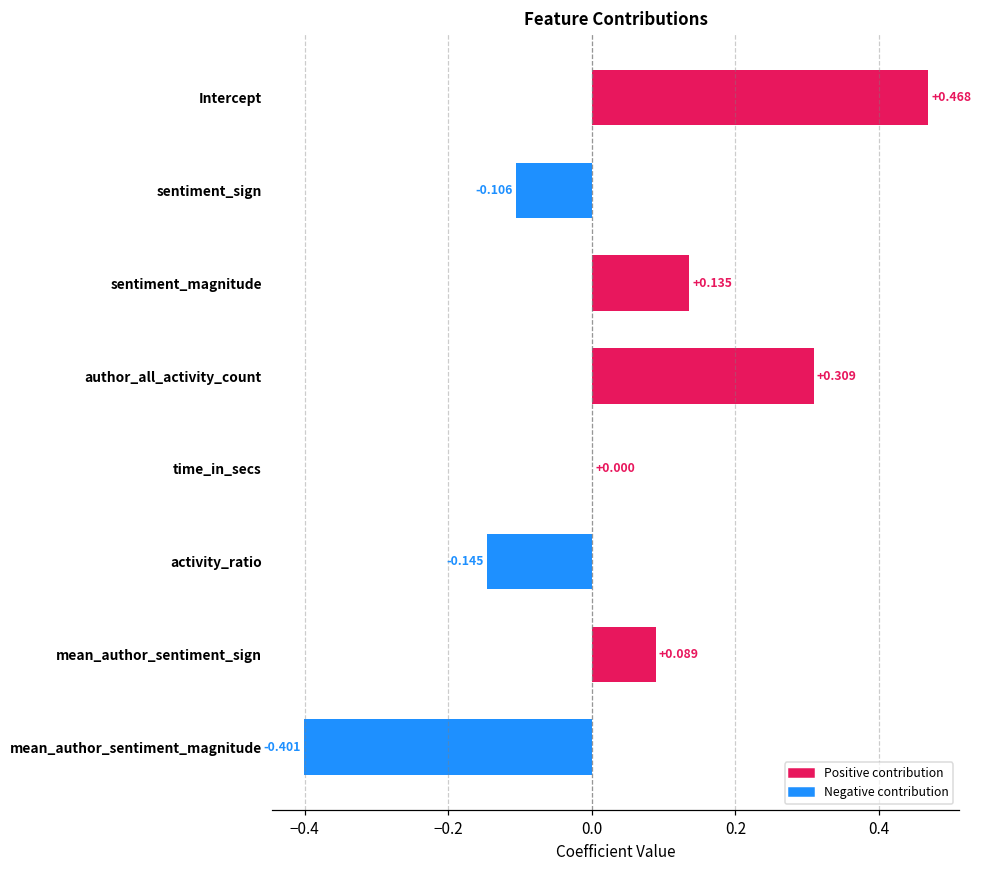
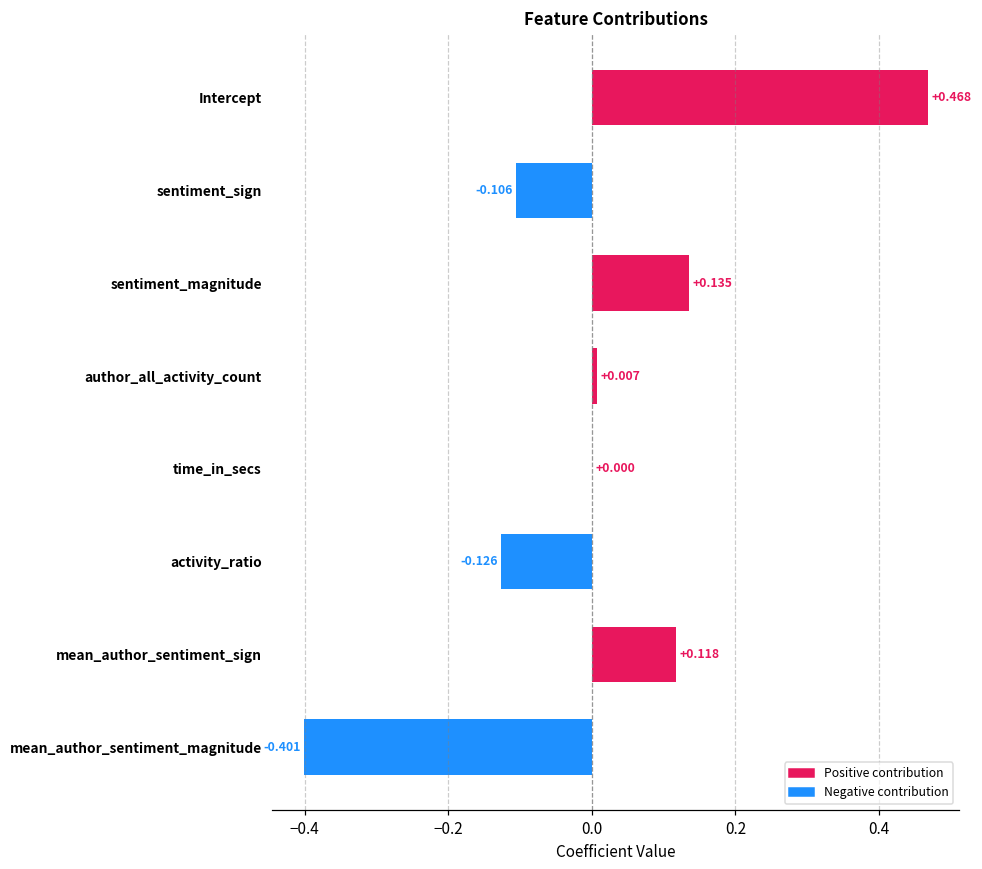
author_all_activity_count: +0.309 -> +0.007
activity_ratio: -0.145 -> -0.126
mean_author_sentiment_sign: +0.089 -> +0.118
